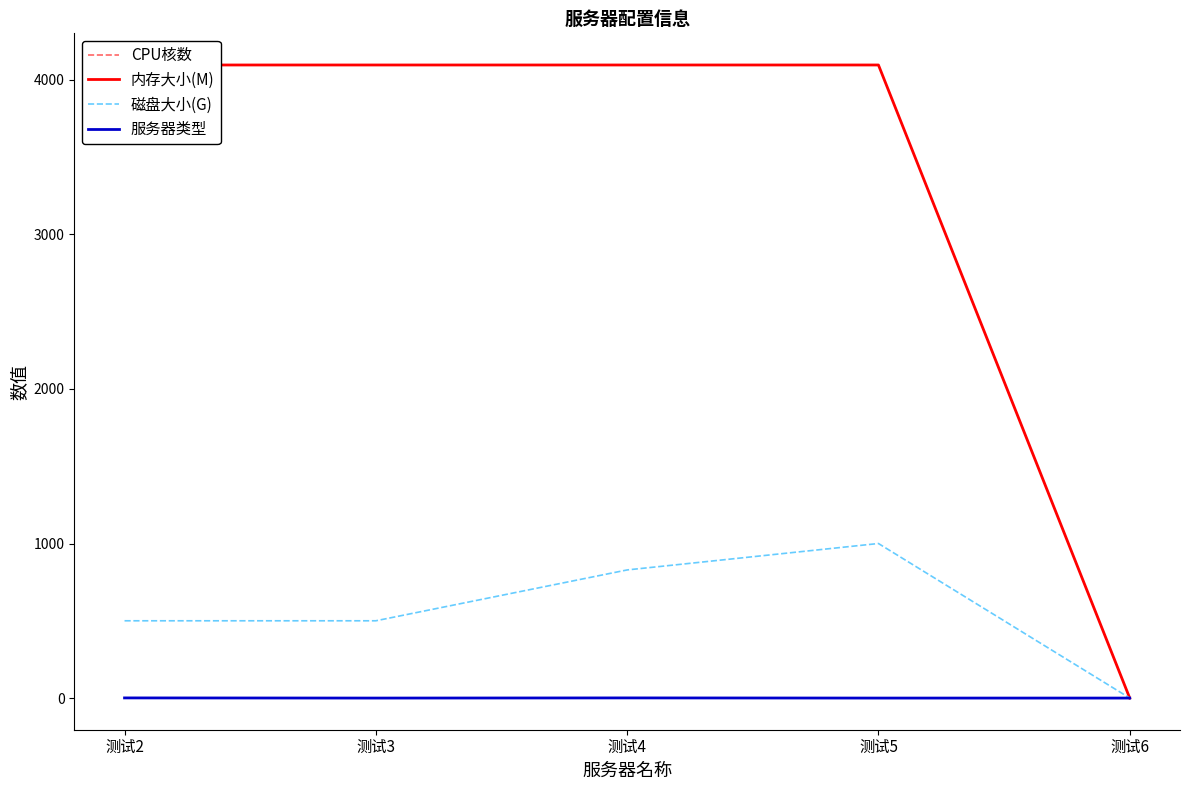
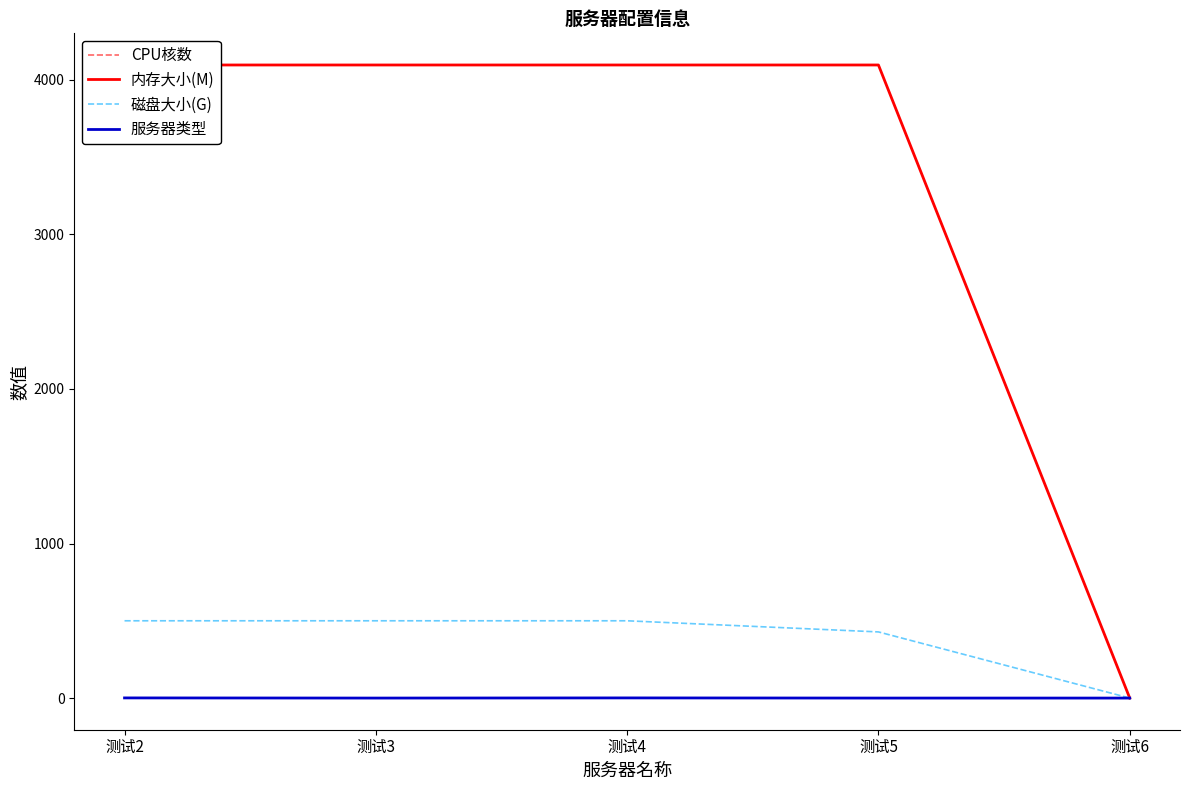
磁盘大小(G), 测试4: 830 -> 500
磁盘大小(G), 测试5: 1000 -> 430
